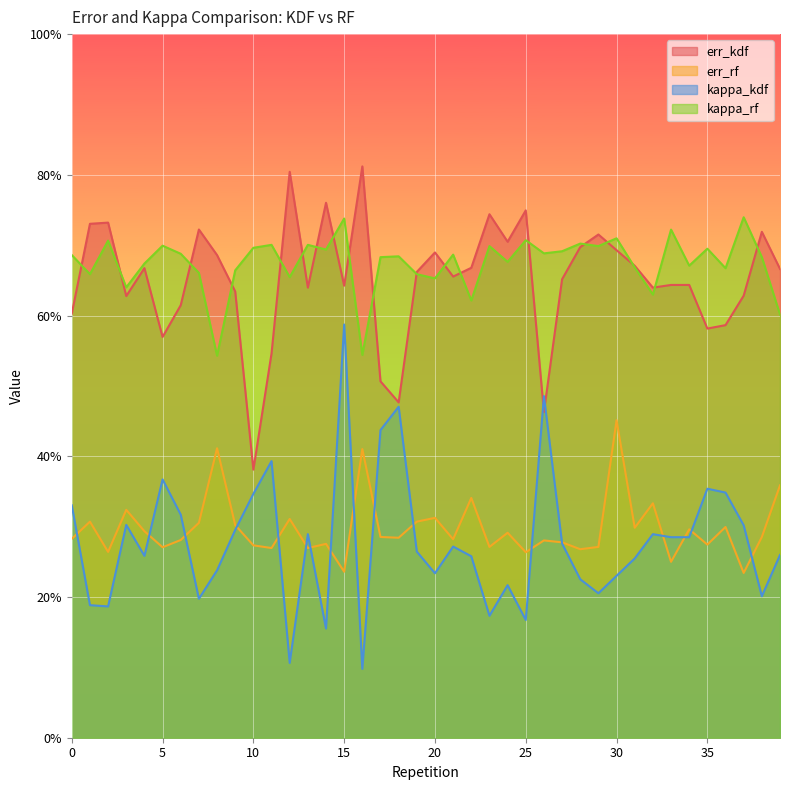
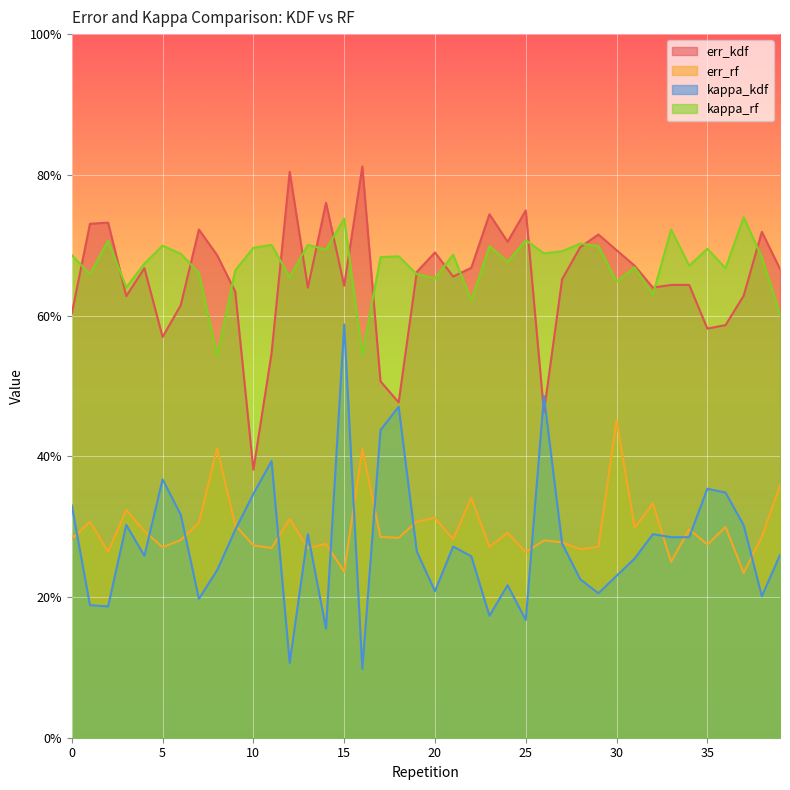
kappa_kdf, 20: 23% -> 21%
kappa_rf, 30: 71% -> 65%
